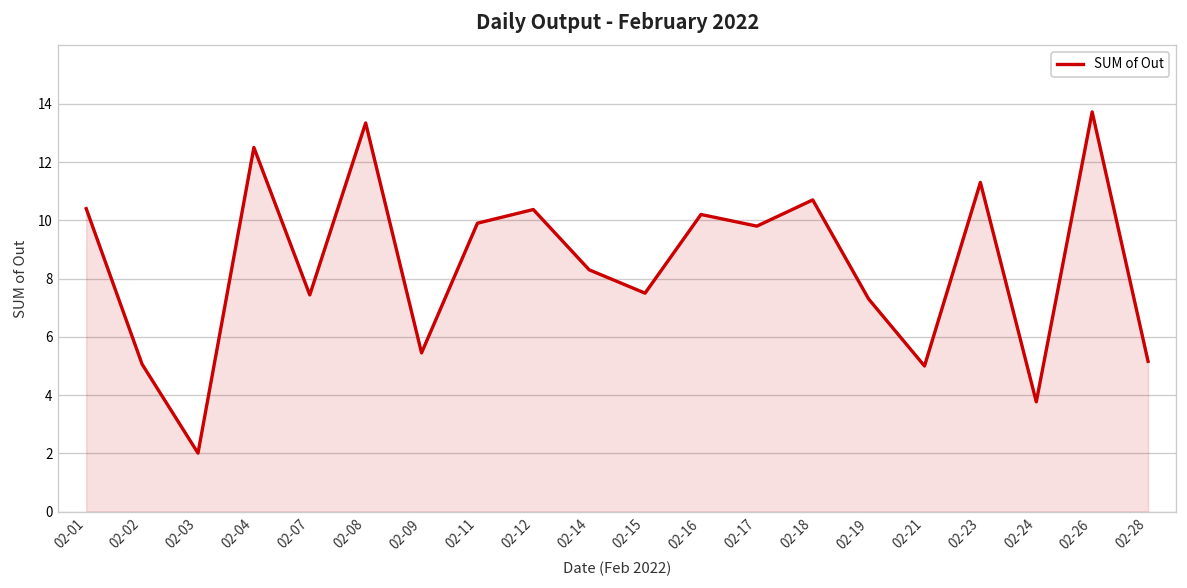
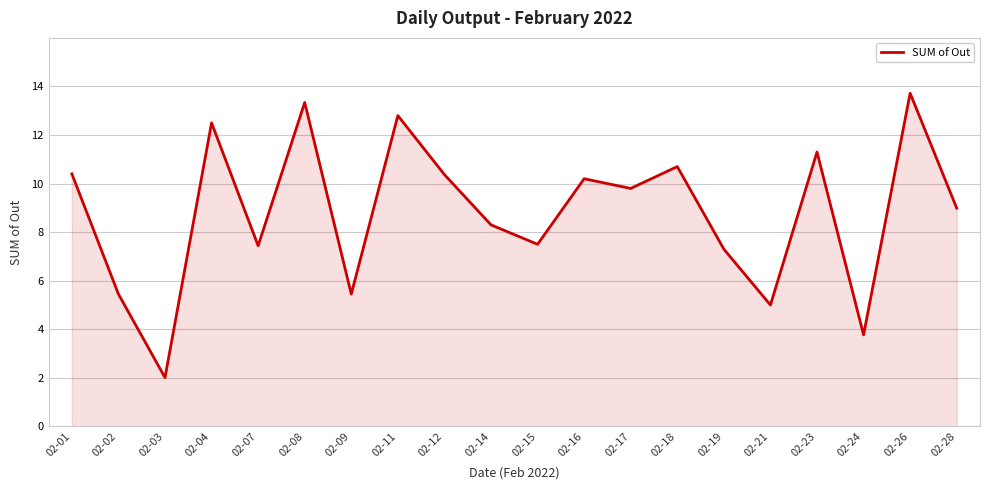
02-02: 5.1 -> 5.5
02-11: 9.9 -> 12.8
02-28: 5.2 -> 9.0
